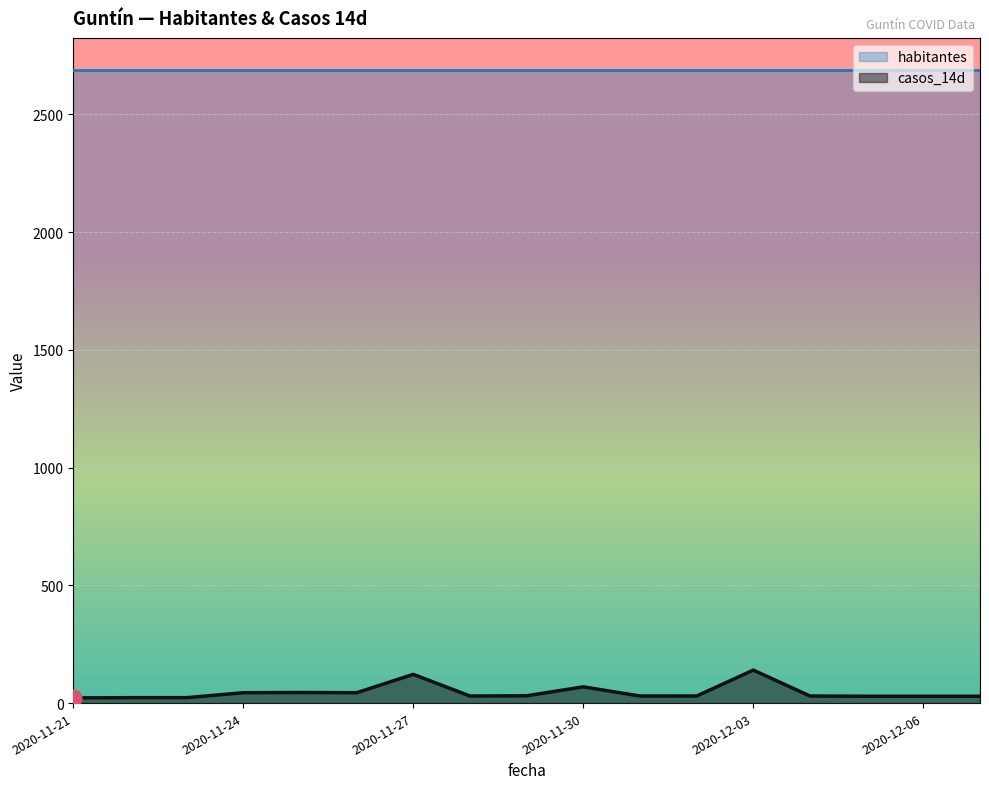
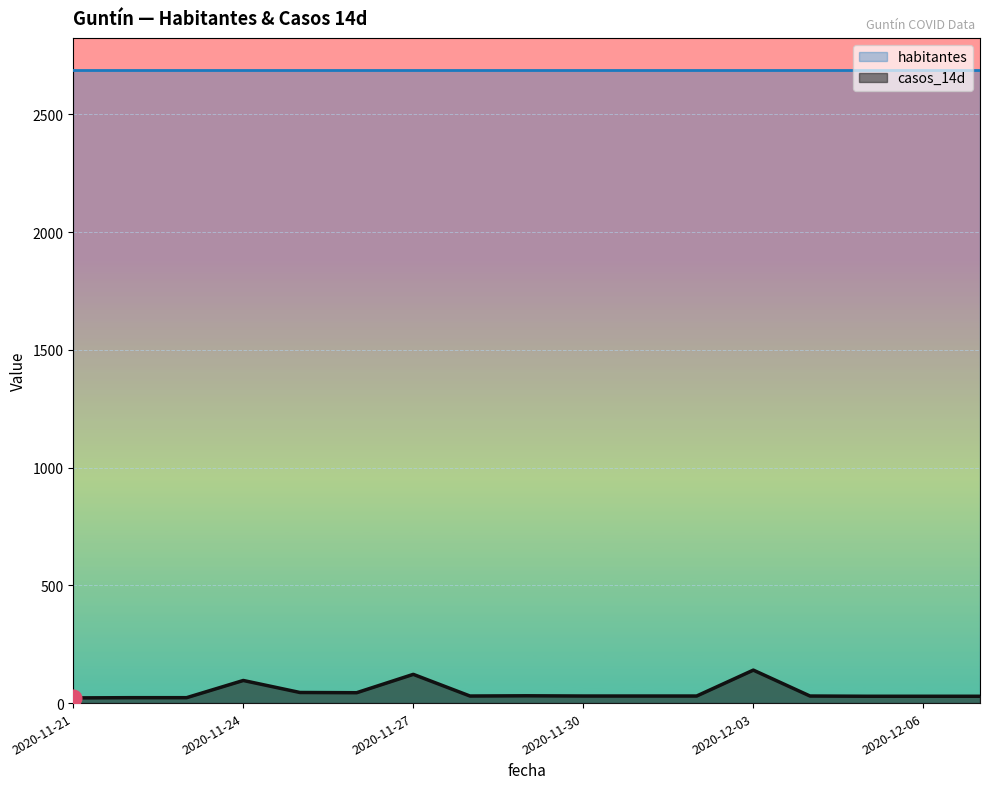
casos_14d, 2020-11-24: 40 -> 100
casos_14d, 2020-11-30: 70 -> 30
